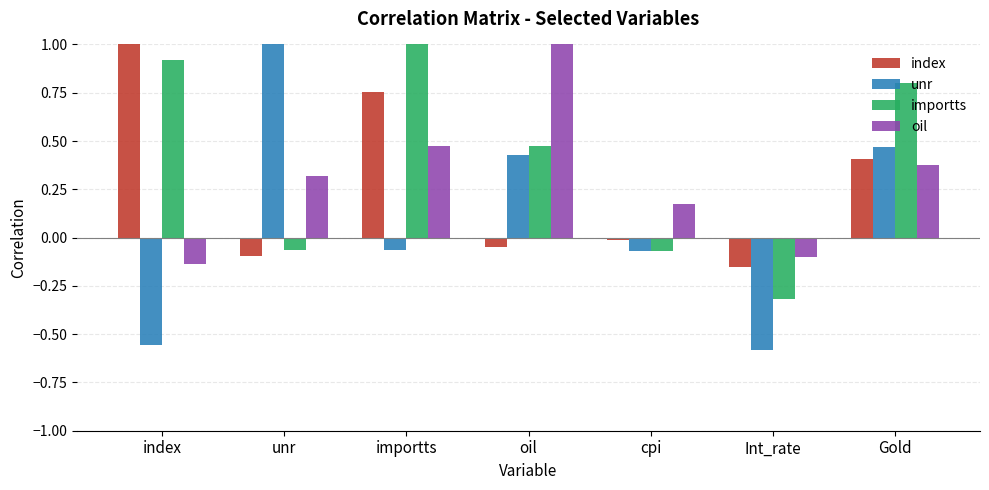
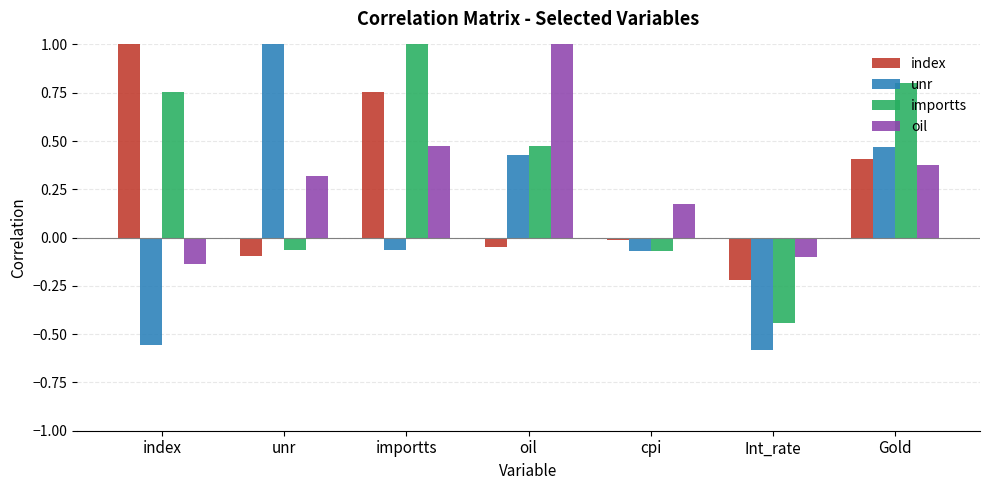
importts, index: 0.92 -> 0.75
index, Int_rate: -0.15 -> -0.22
importts, Int_rate: -0.32 -> -0.44
